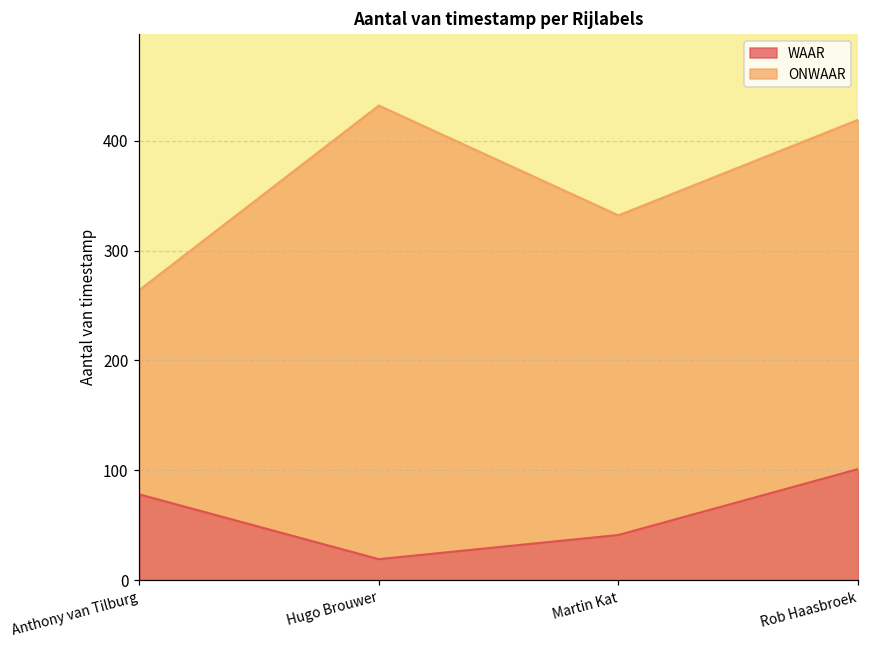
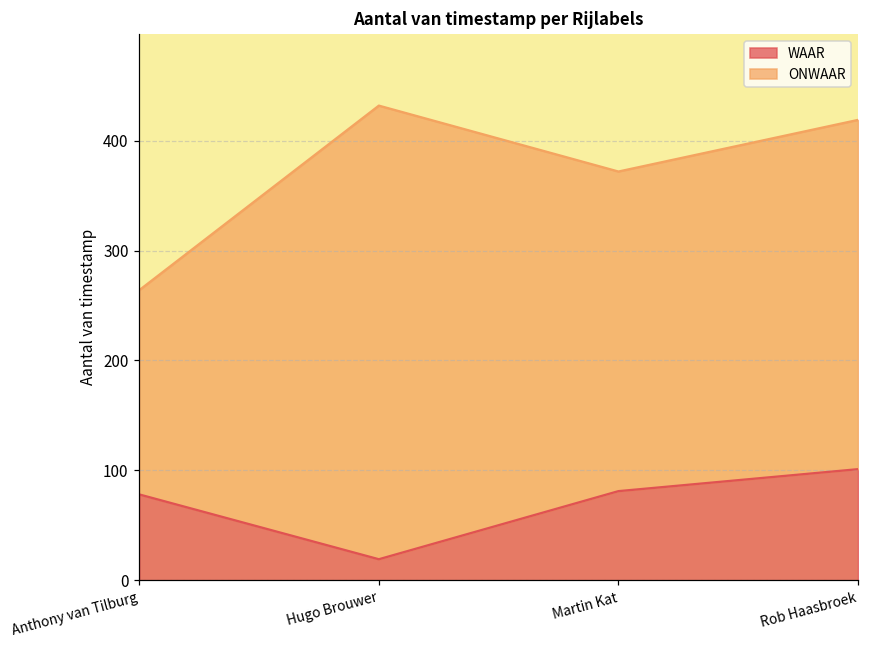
WAAR, Martin Kat: 40 -> 80
